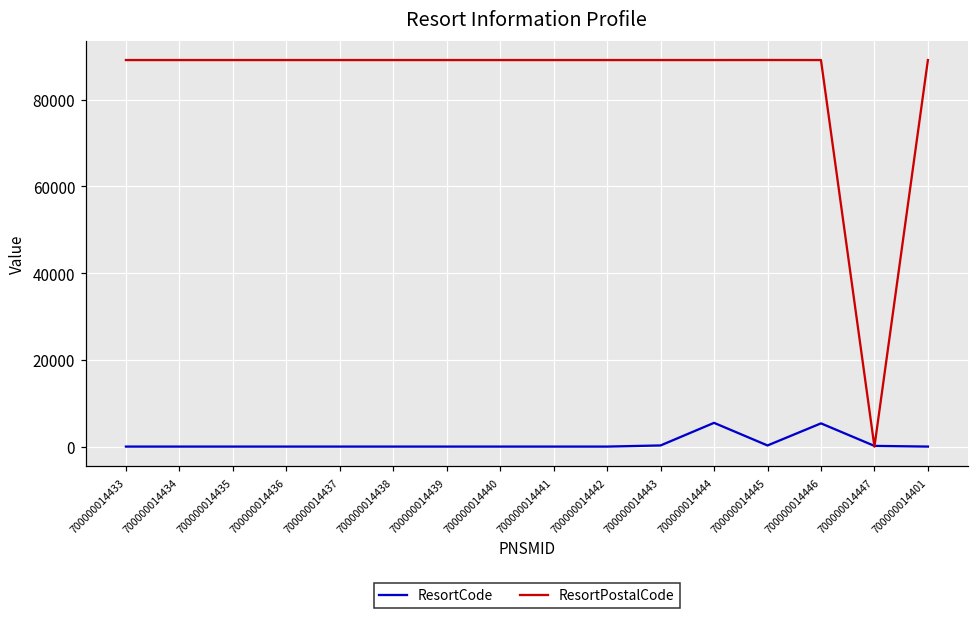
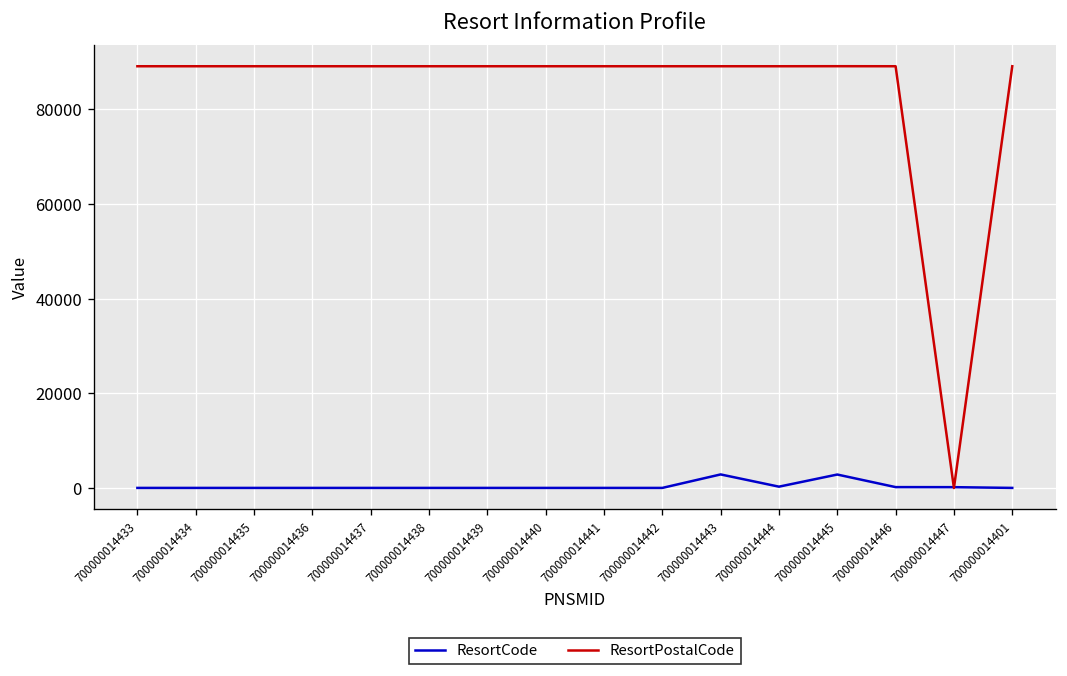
ResortCode, 700000014443: 0 -> 3000
ResortCode, 700000014444: 5000 -> 0
ResortCode, 700000014445: 0 -> 3000
ResortCode, 700000014446: 5000 -> 0
